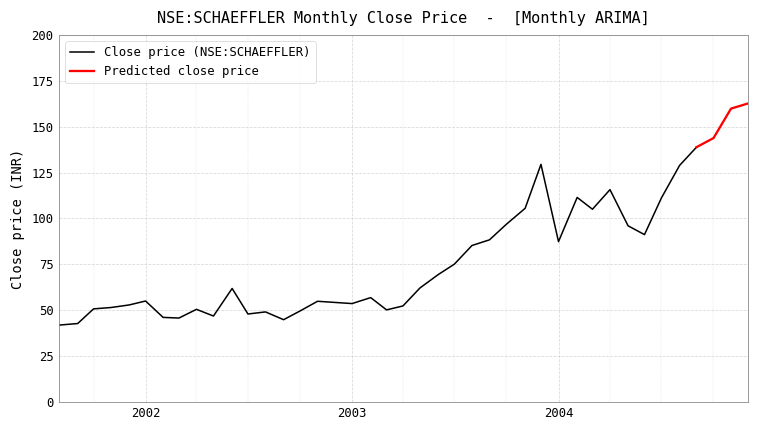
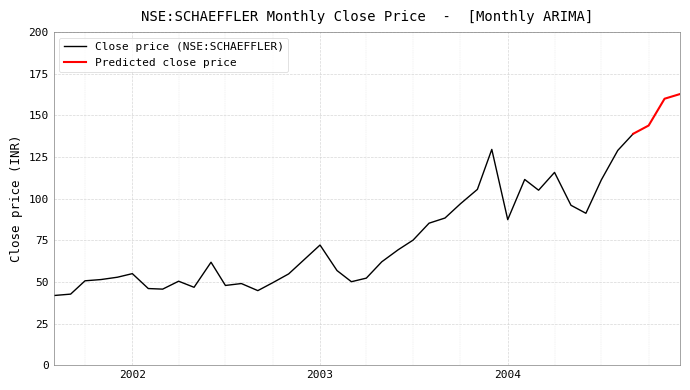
Close price (NSE:SCHAEFFLER), 2003: 54 -> 72
